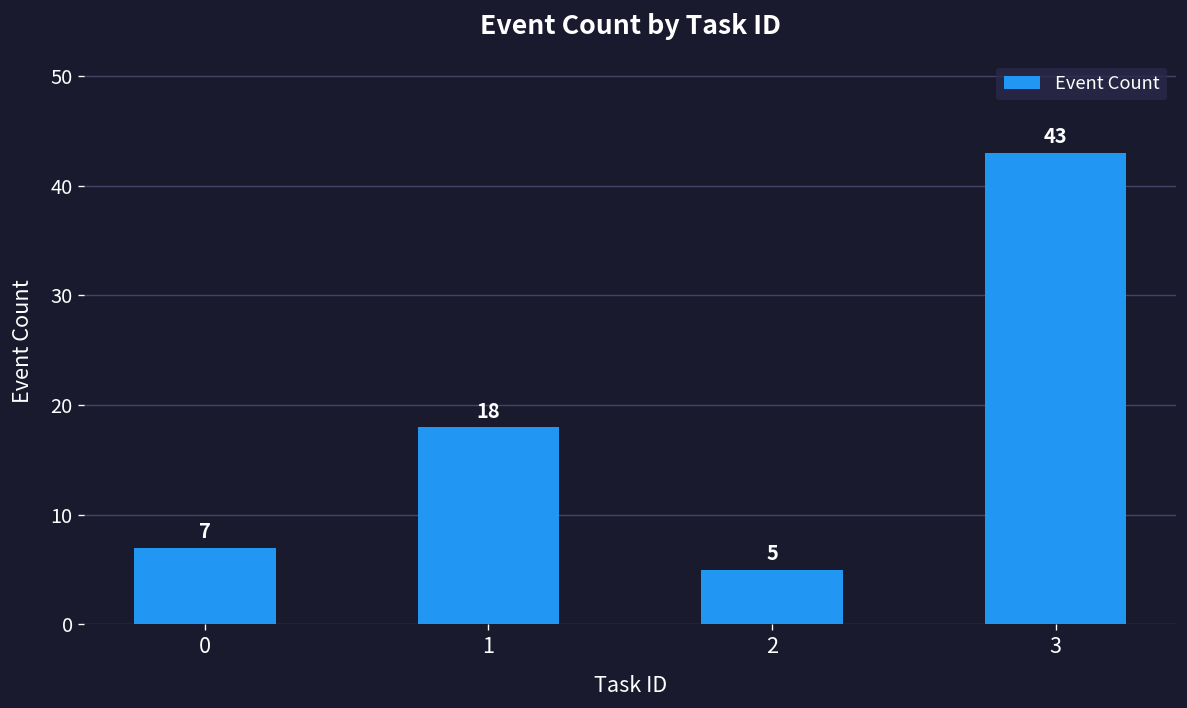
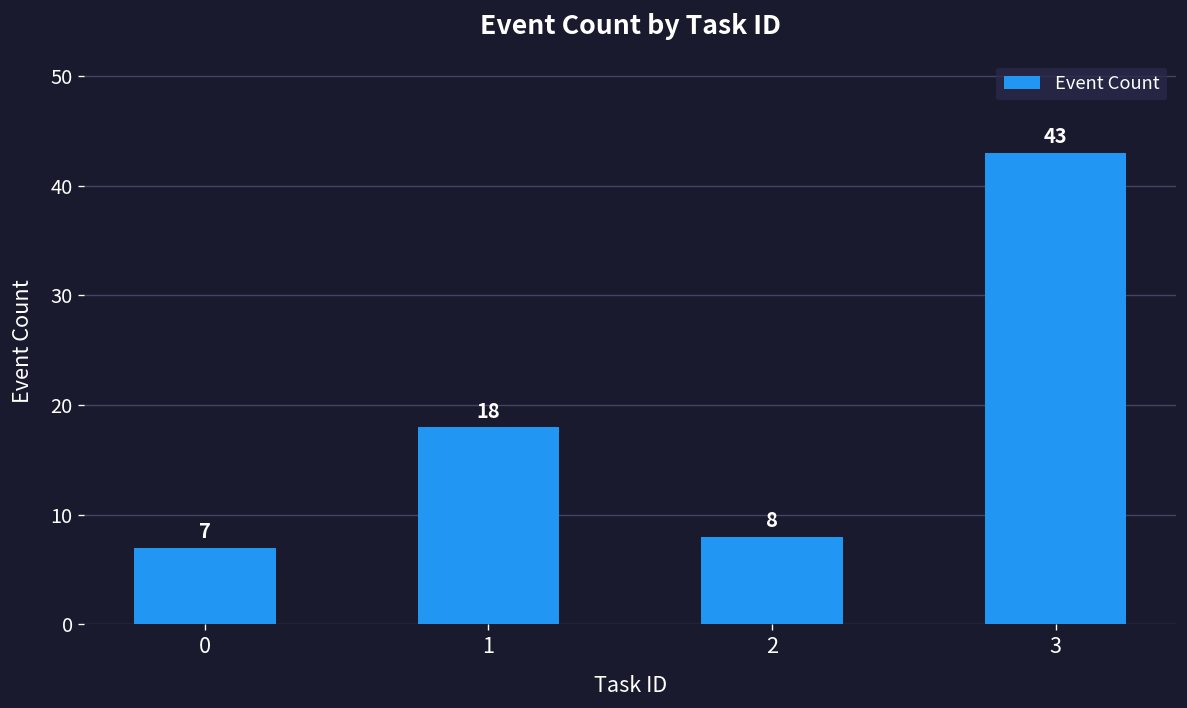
2: 5 -> 8
